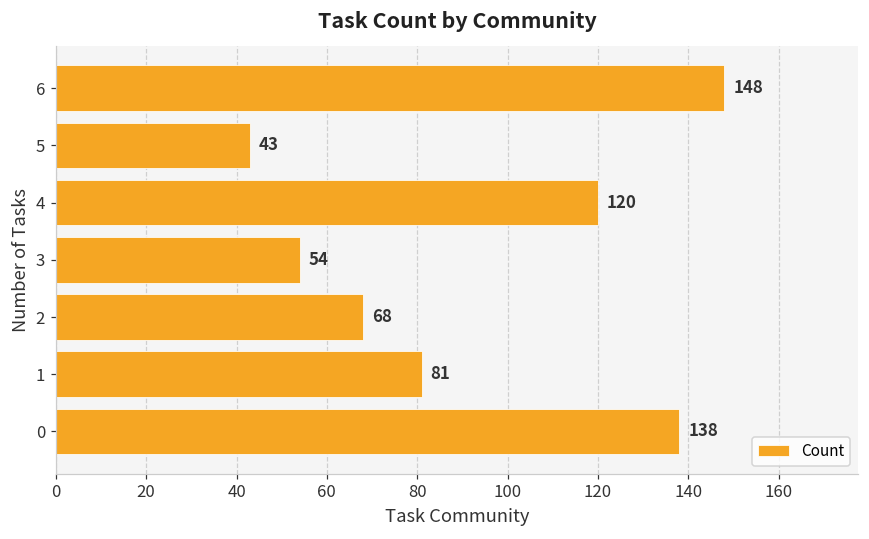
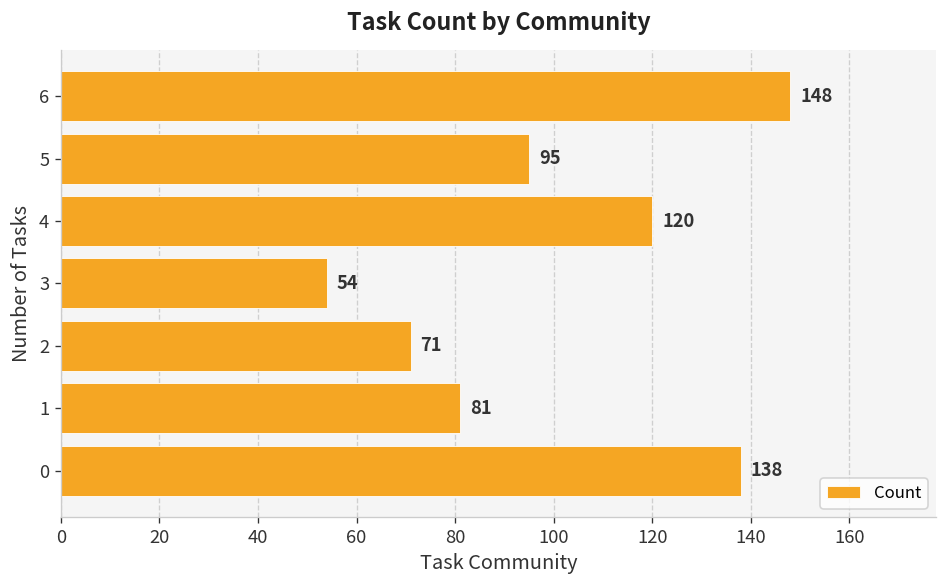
5: 43 -> 95
2: 68 -> 71
